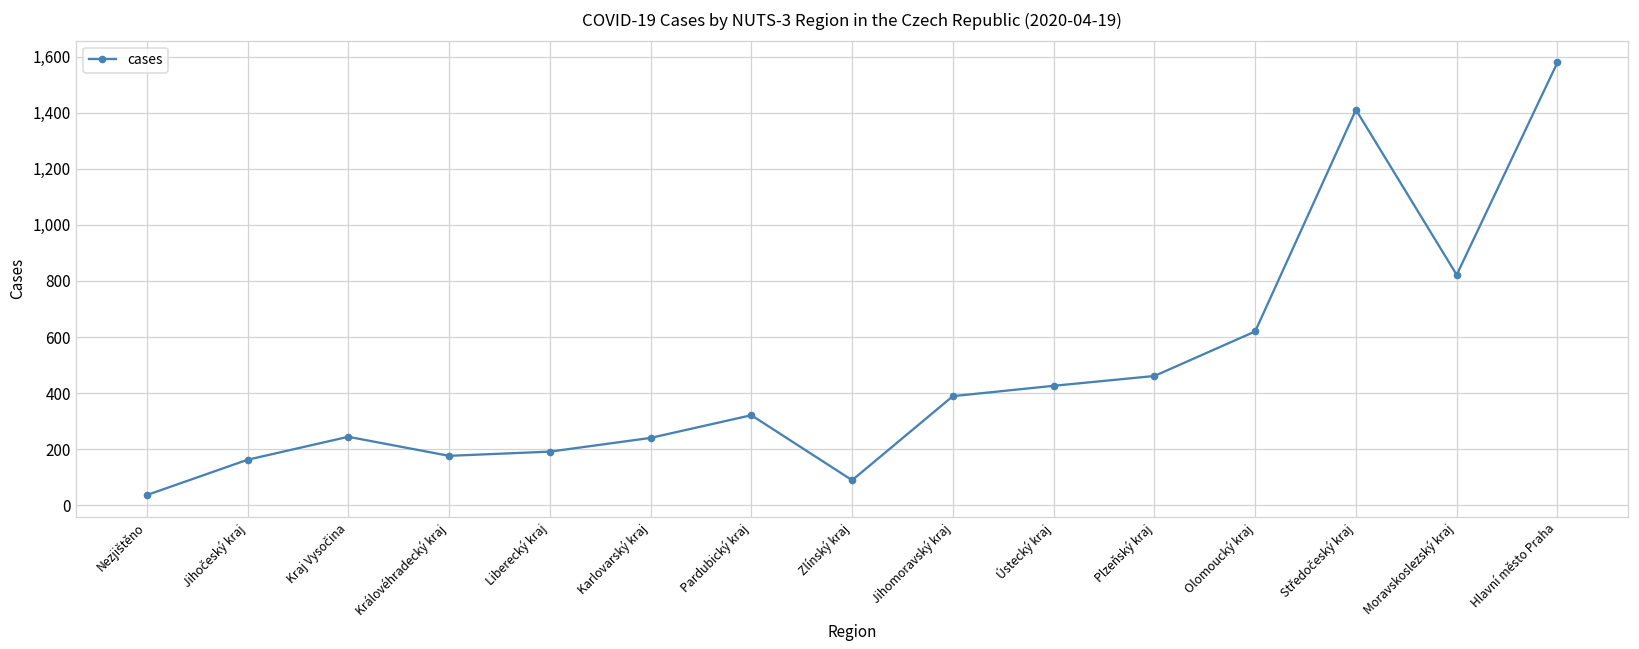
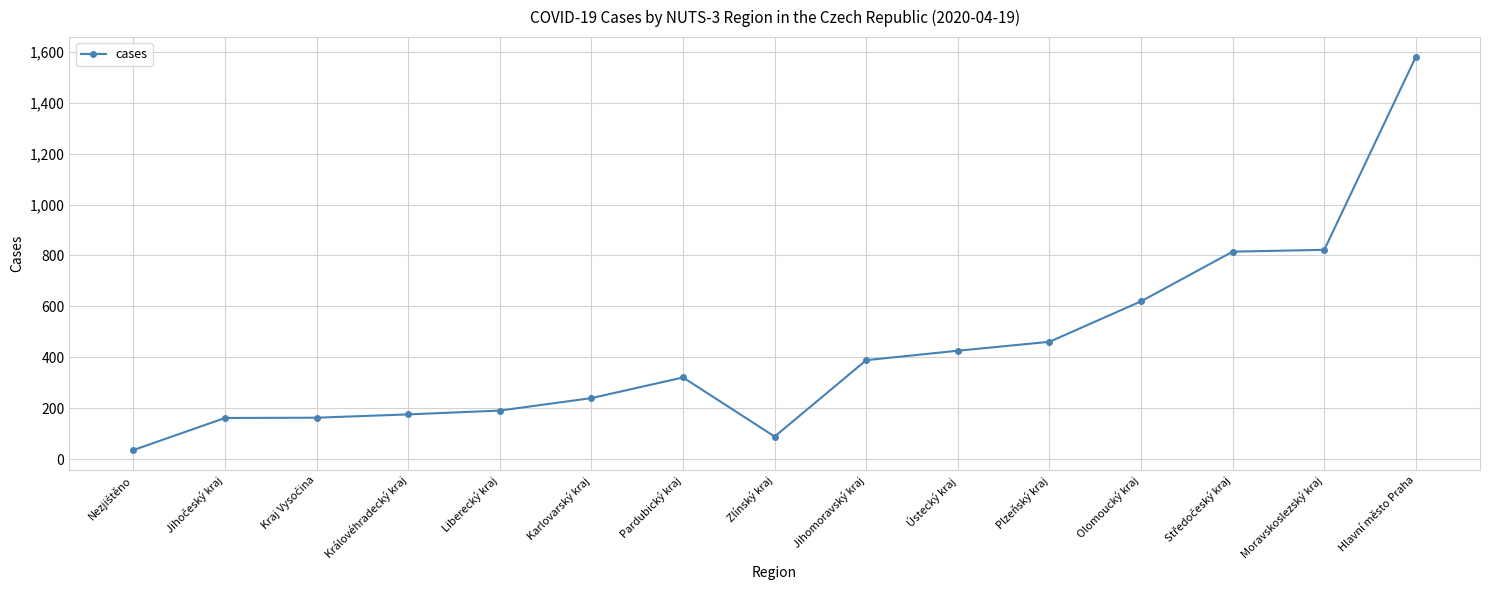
Kraj Vysočina: 240 -> 160
Středočeský kraj: 1,410 -> 820
